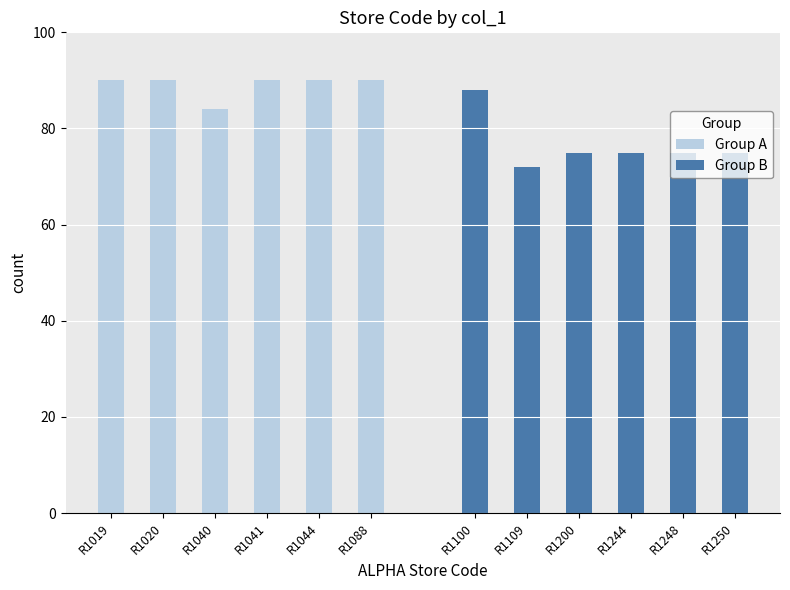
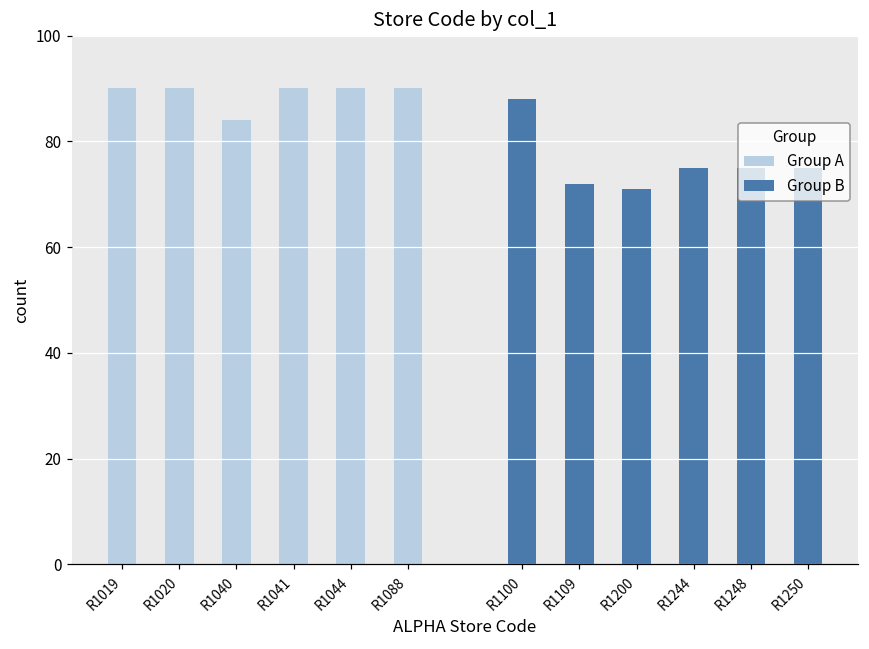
Group B, R1200: 75 -> 71
